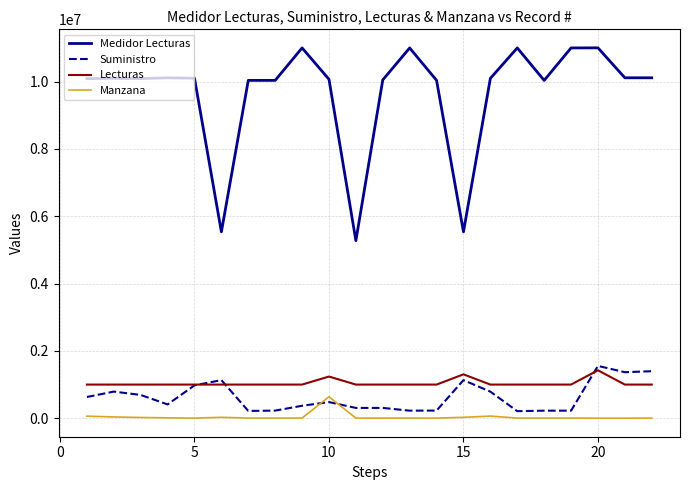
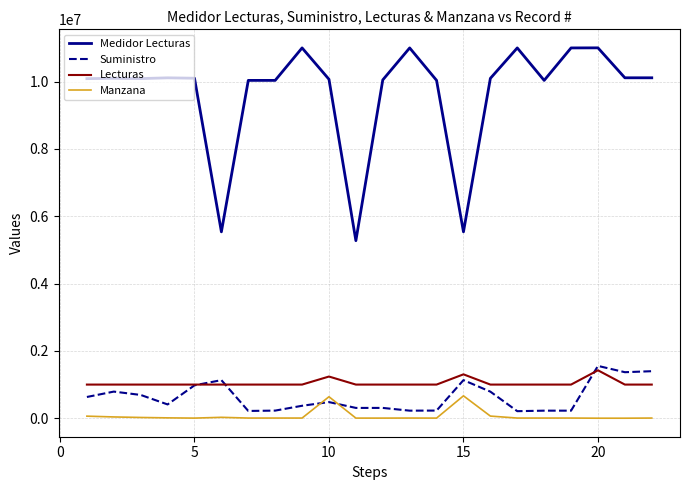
Manzana, 15: 0 -> 700000
